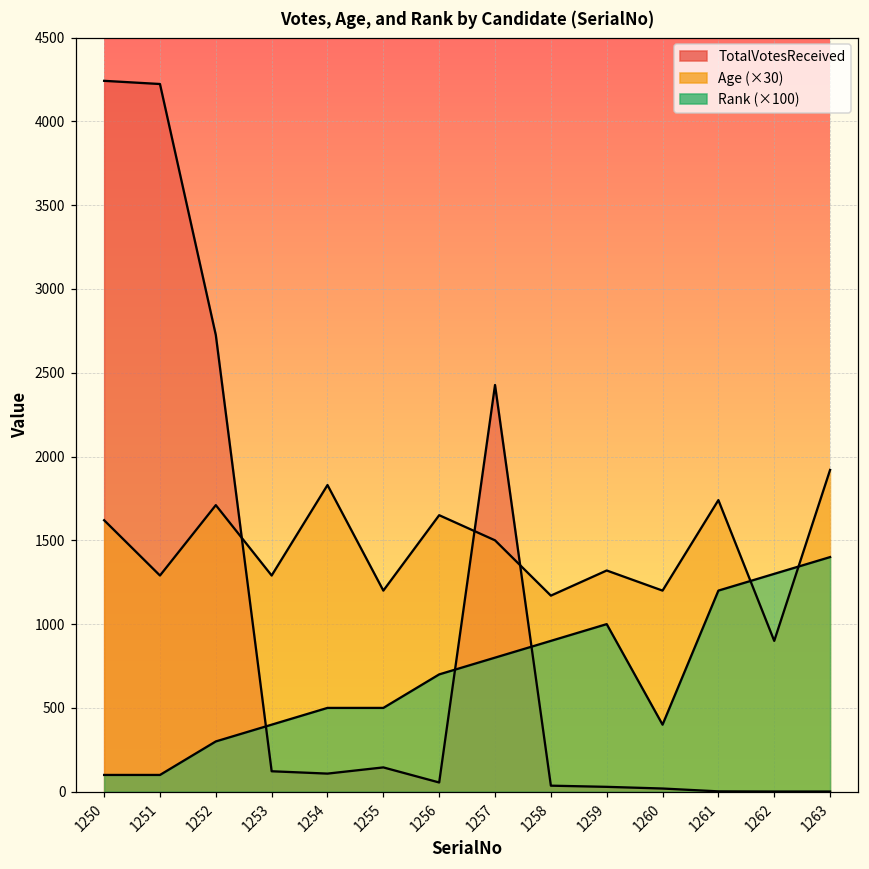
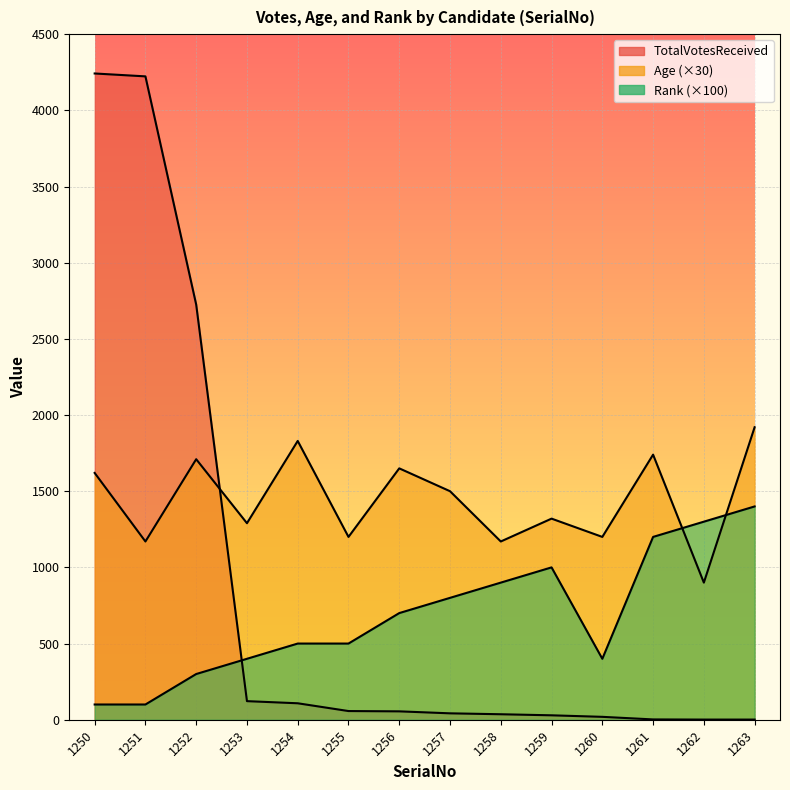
Age (×30), 1251: 1290 -> 1170
TotalVotesReceived, 1255: 150 -> 60
TotalVotesReceived, 1257: 2430 -> 40
